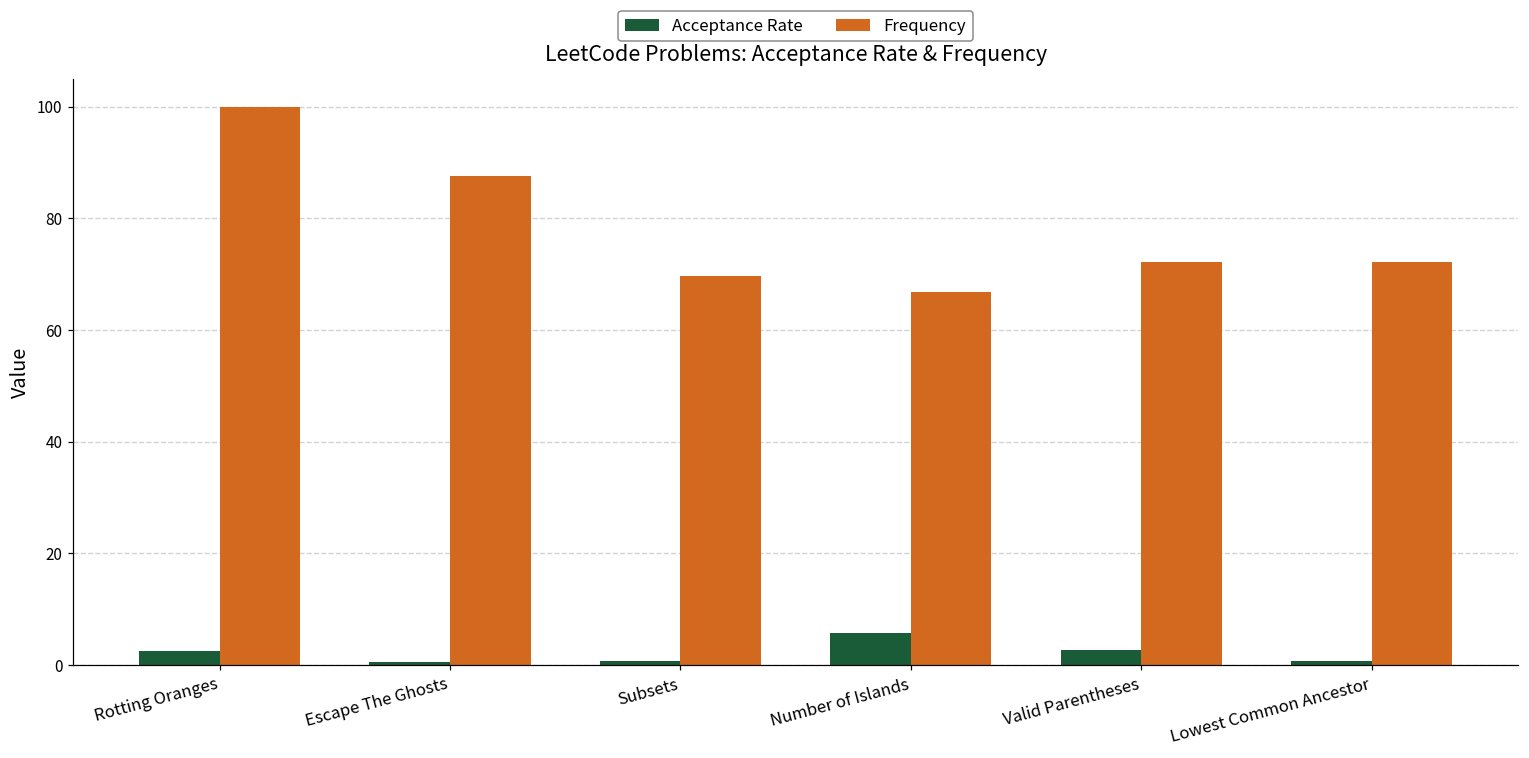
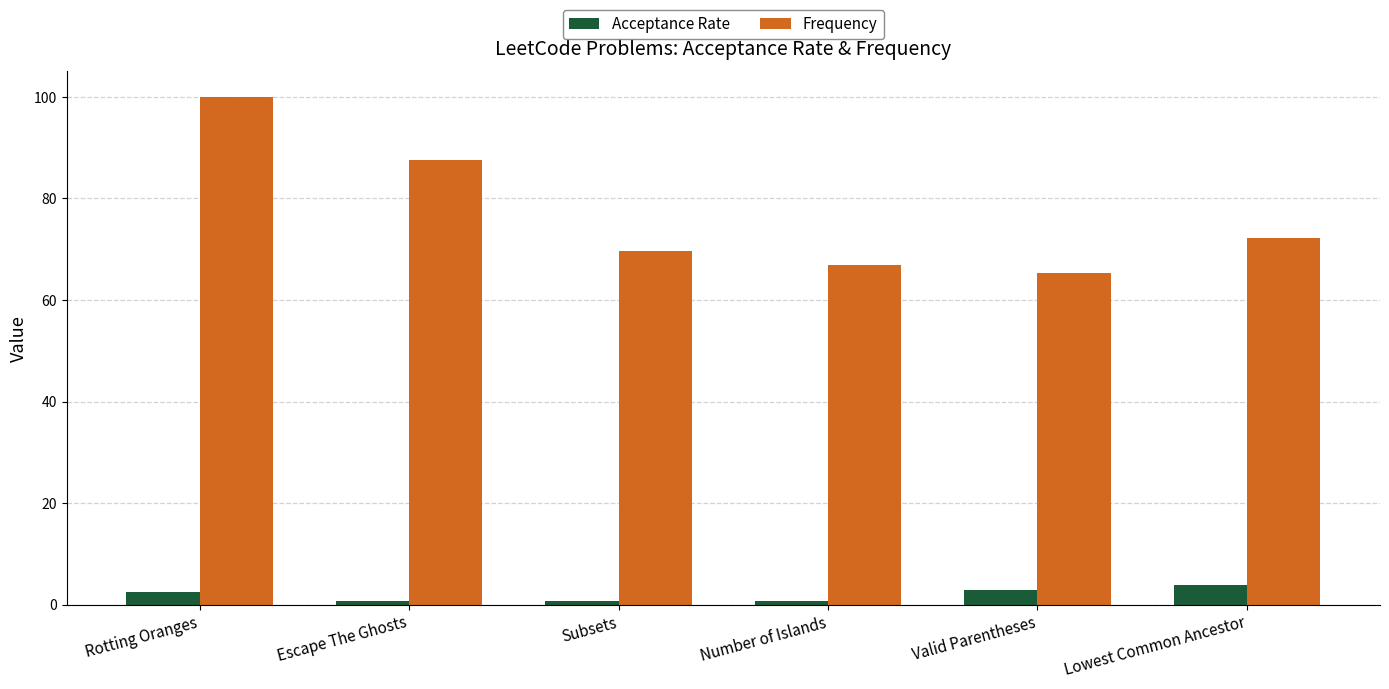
Acceptance Rate, Number of Islands: 6 -> 1
Frequency, Valid Parentheses: 72 -> 65
Acceptance Rate, Lowest Common Ancestor: 1 -> 4
